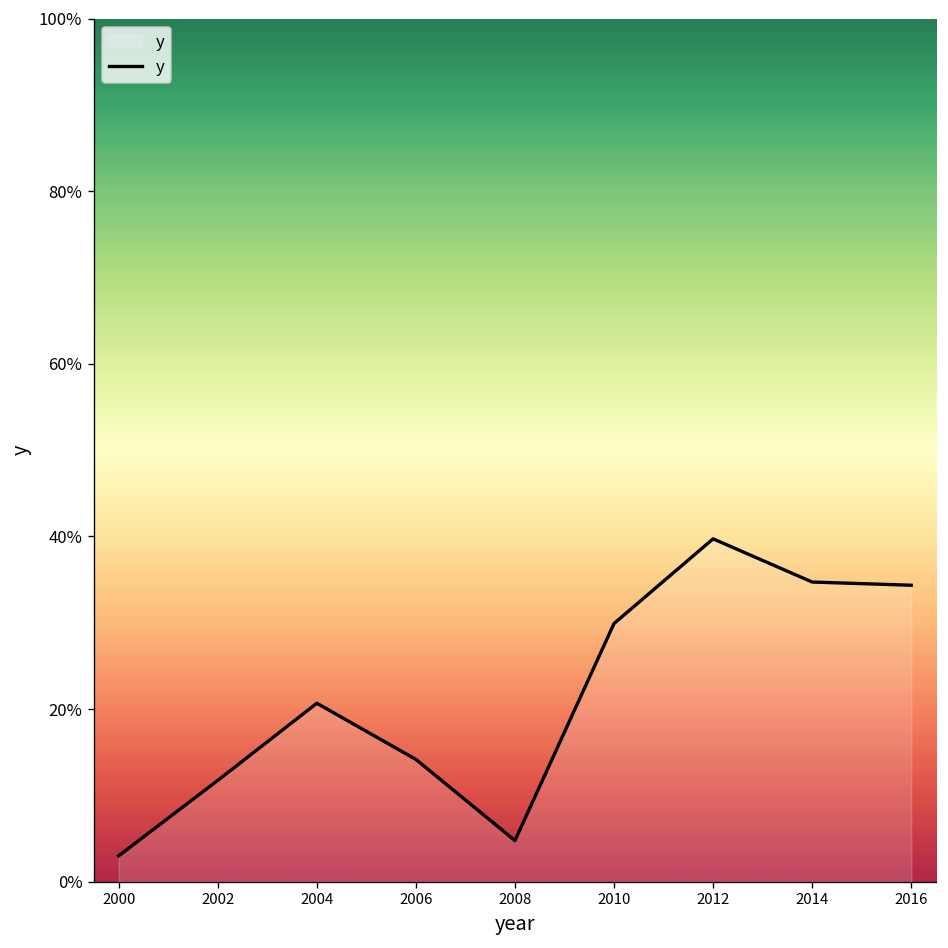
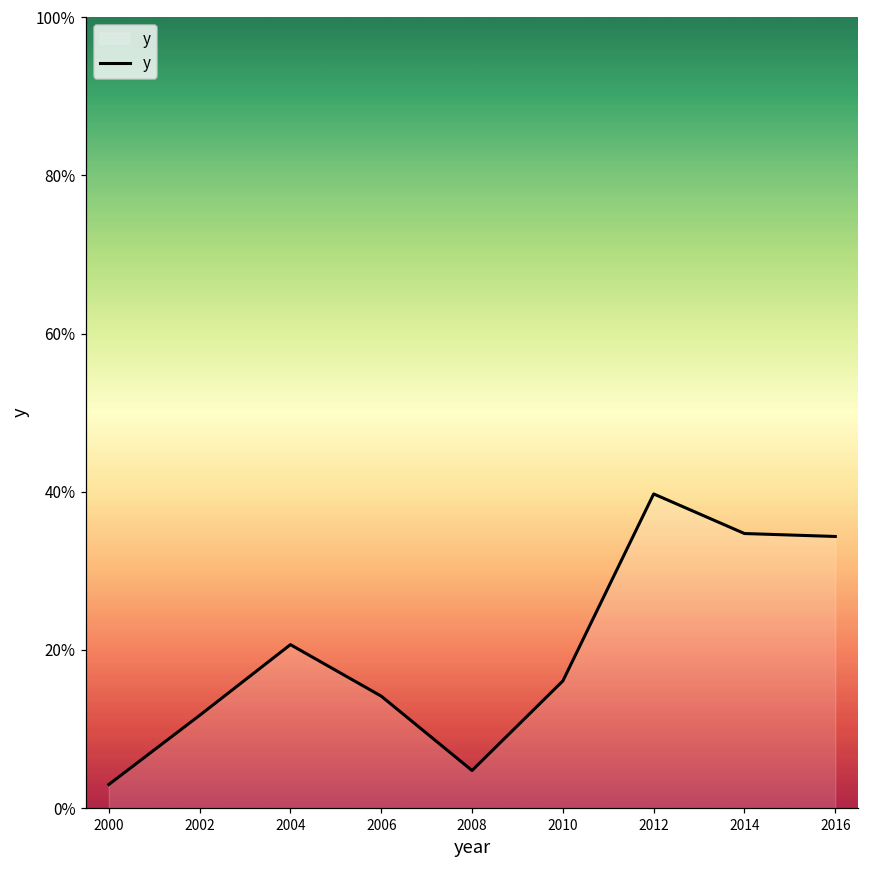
2010: 30% -> 16%
